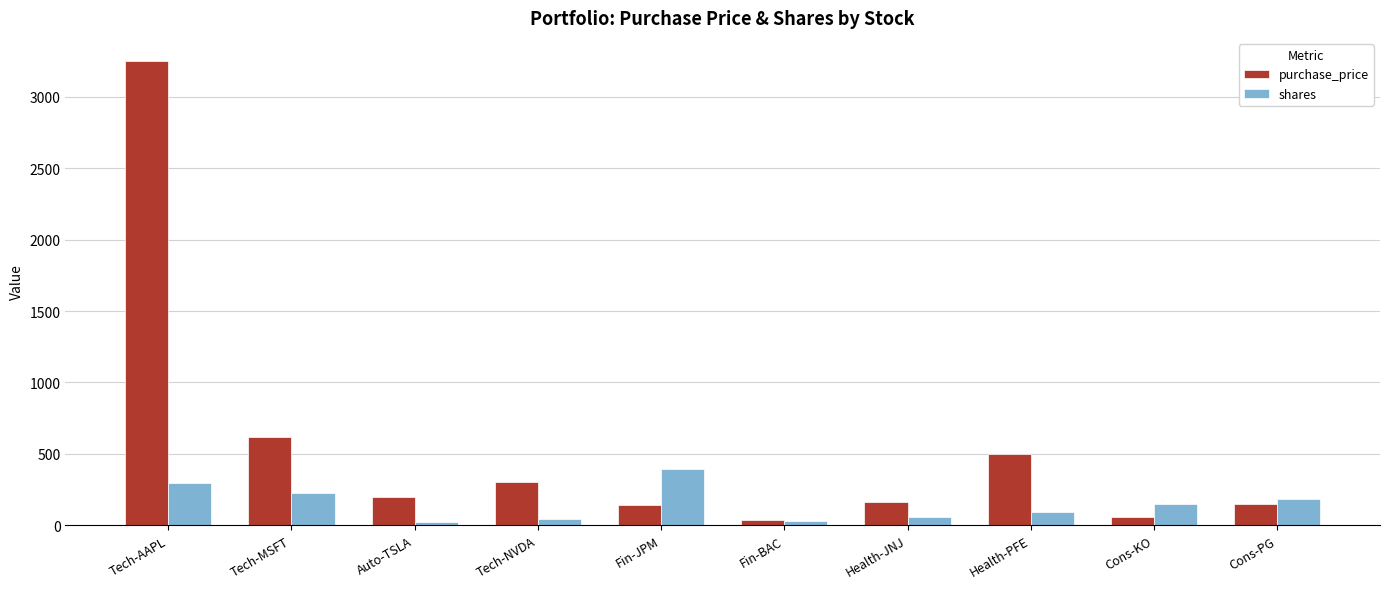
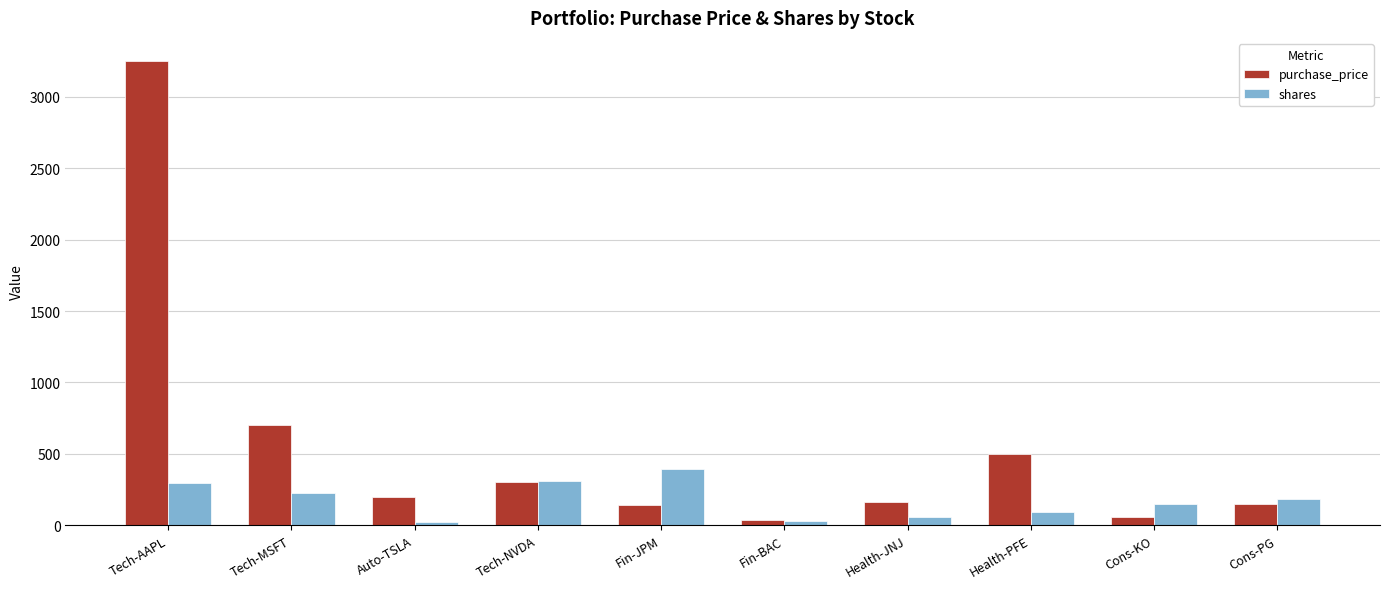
purchase_price, Tech-MSFT: 620 -> 700
shares, Tech-NVDA: 40 -> 310
